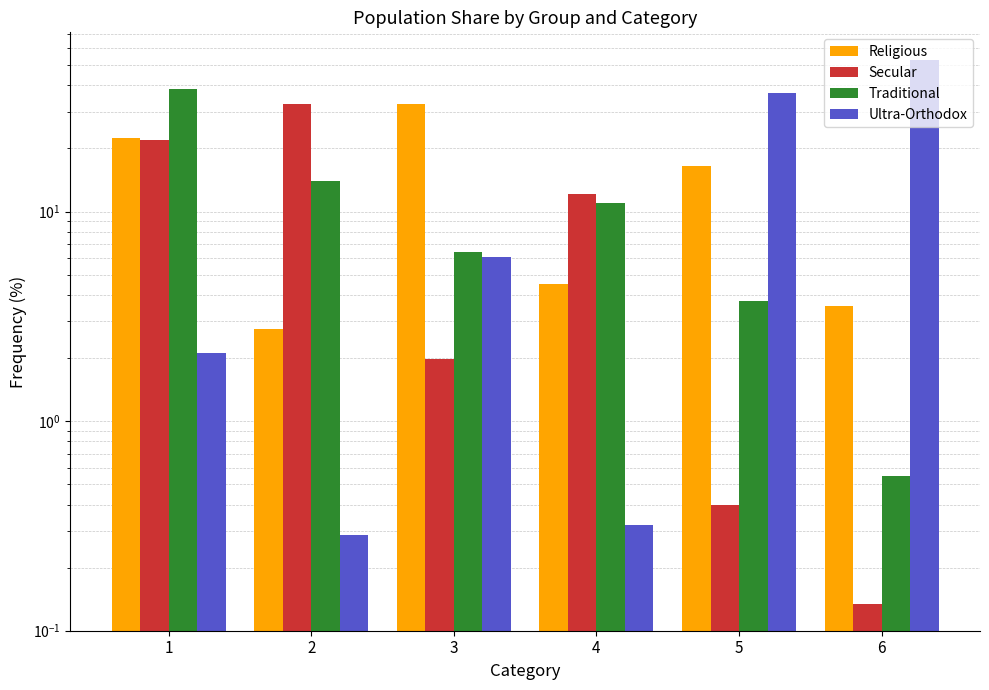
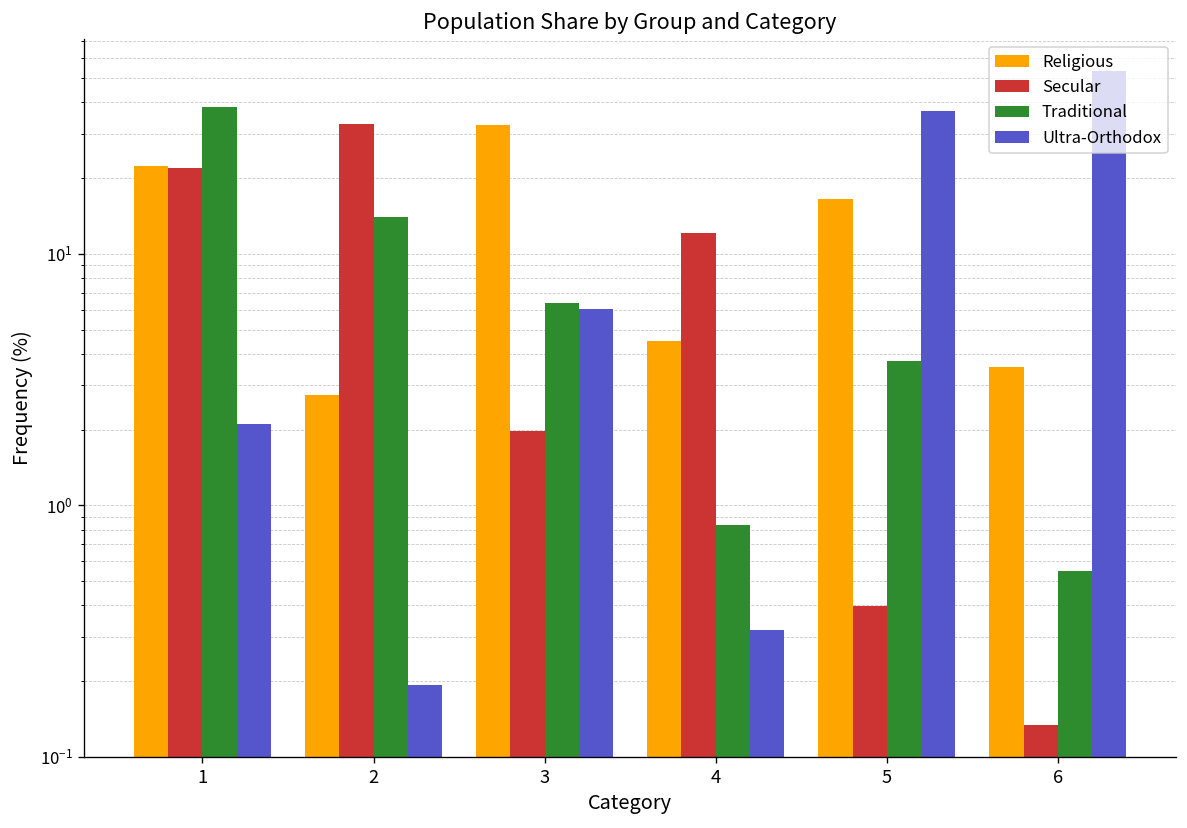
Ultra-Orthodox, 2: 0.29 -> 0.19
Traditional, 4: 11 -> 0.83
